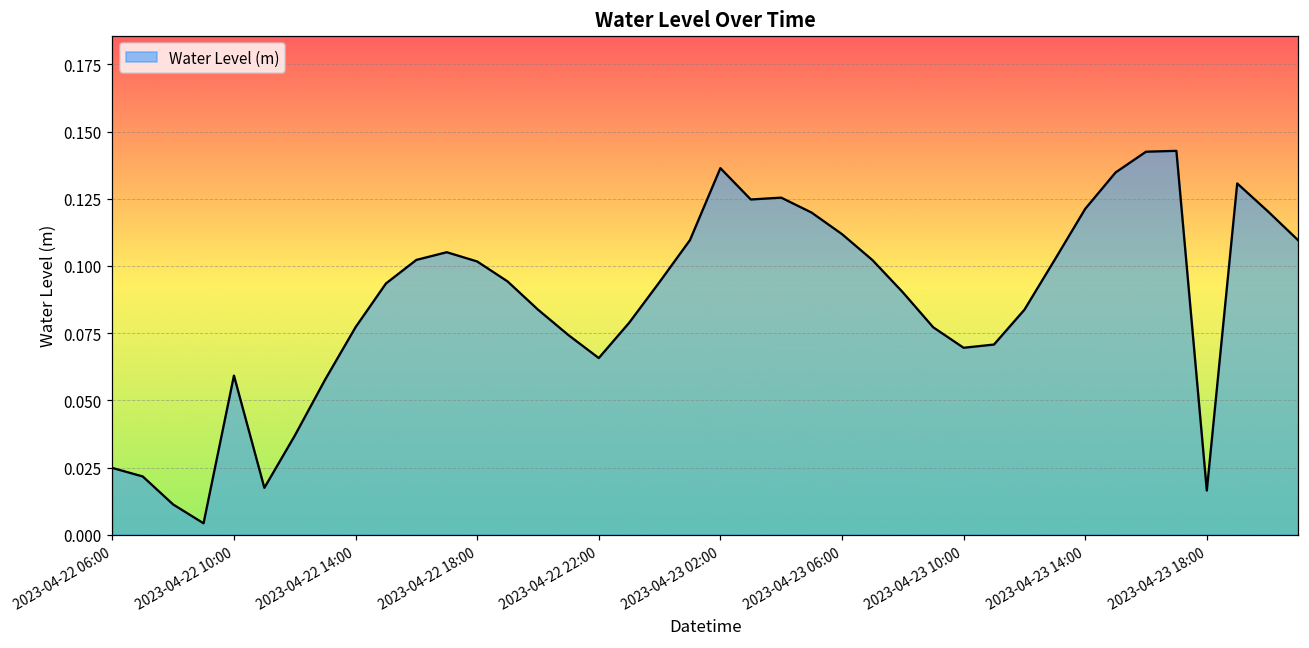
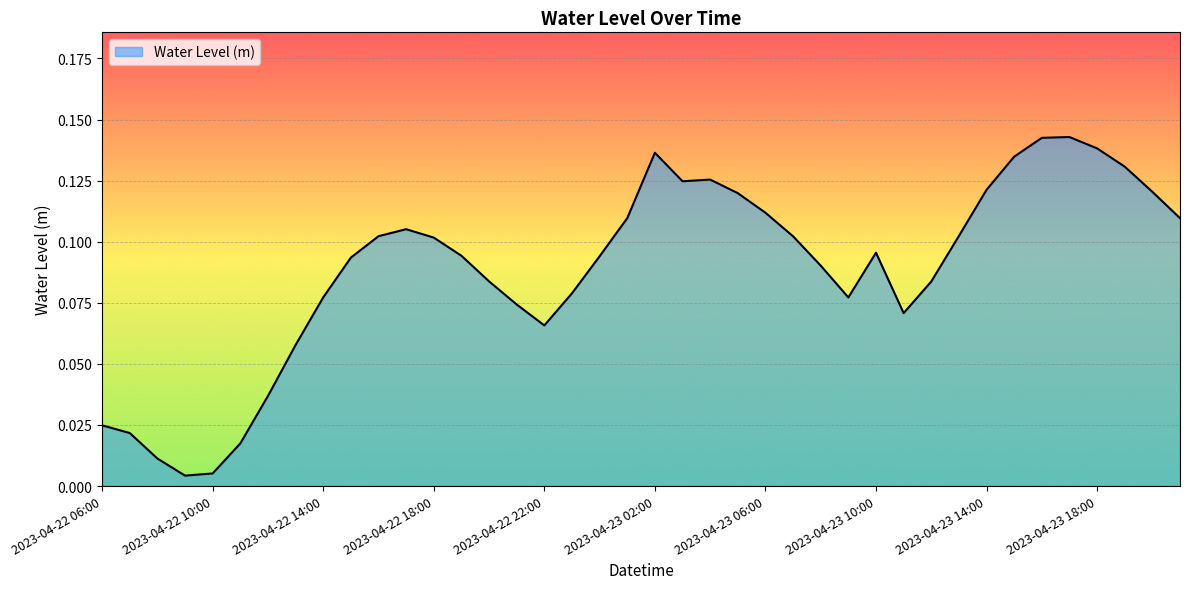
2023-04-22 10:00: 0.059 -> 0.005
2023-04-23 10:00: 0.070 -> 0.095
2023-04-23 18:00: 0.016 -> 0.138
